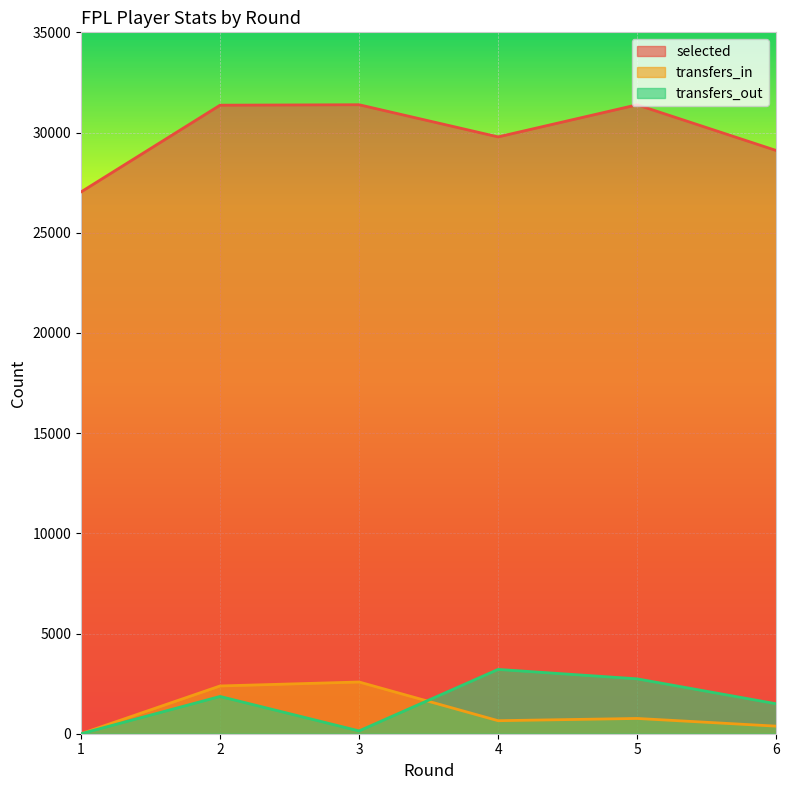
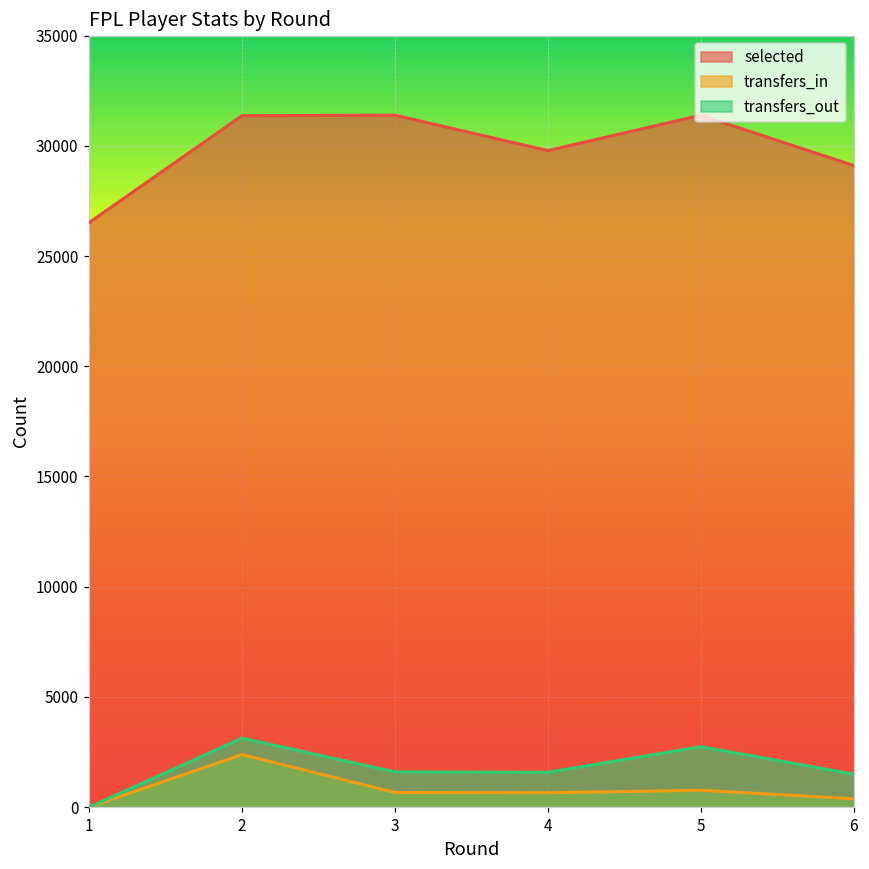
selected, 1: 27000 -> 26500
transfers_out, 2: 1900 -> 3100
transfers_in, 3: 2600 -> 700
transfers_out, 3: 100 -> 1600
transfers_out, 4: 3200 -> 1600
